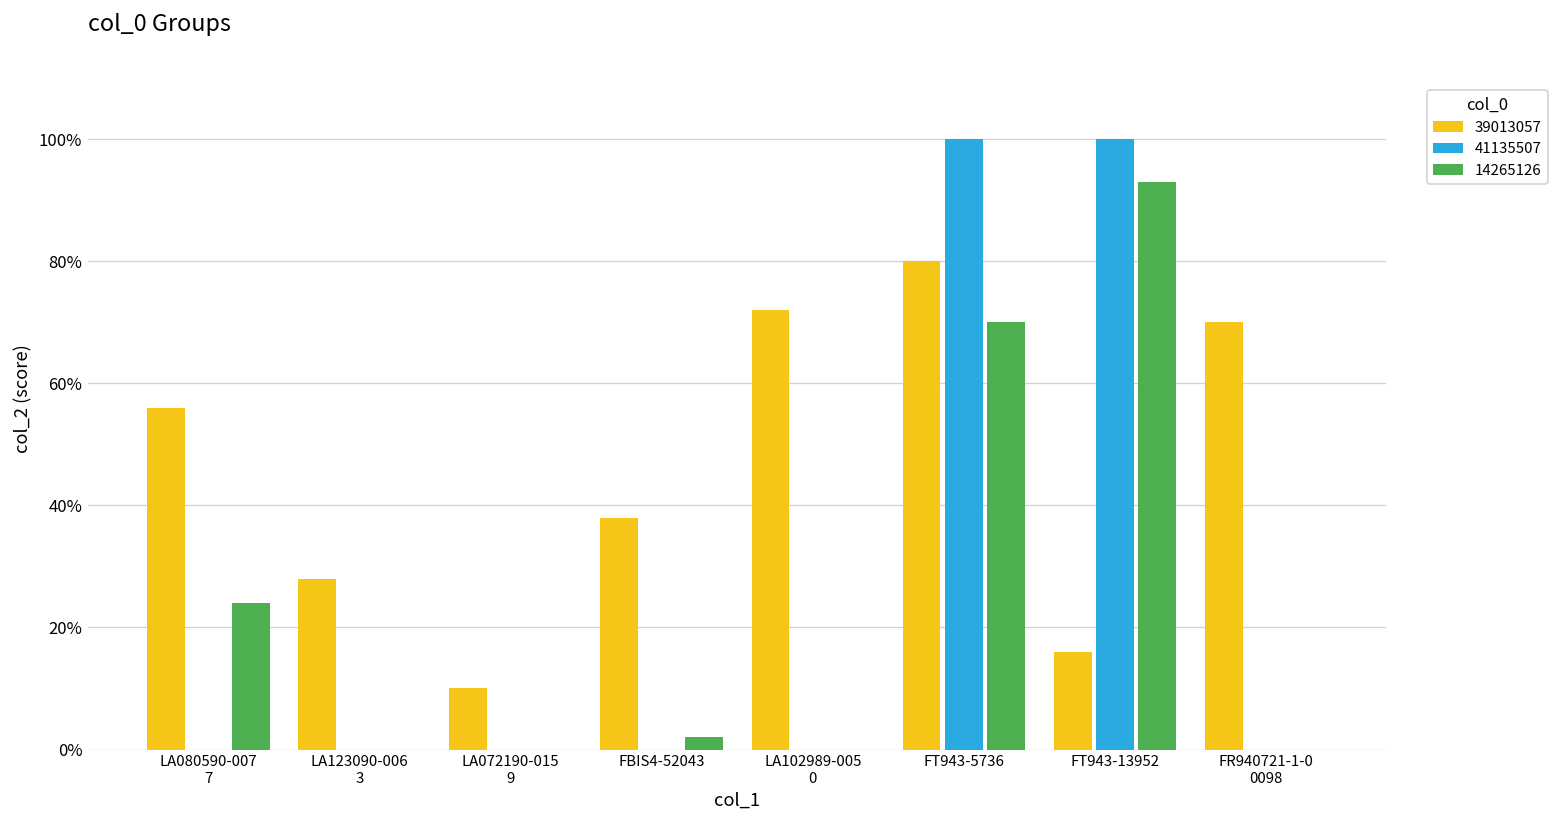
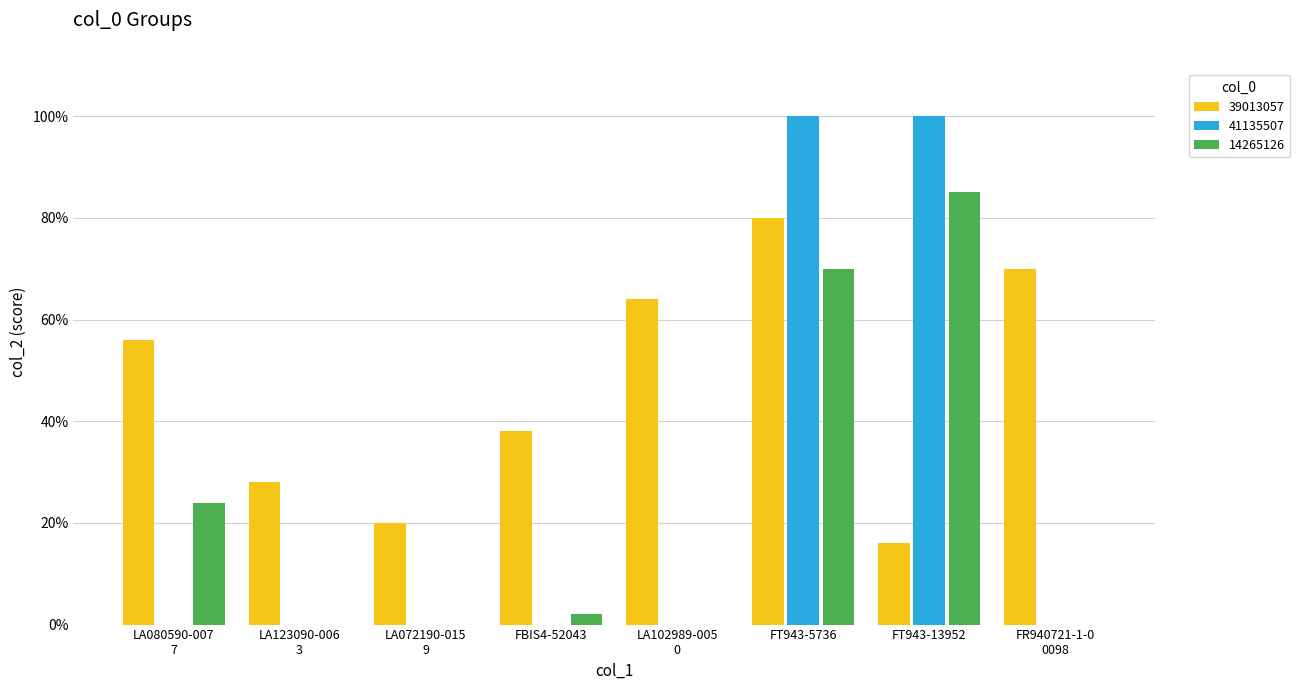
39013057, LA072190-015 9: 10% -> 20%
39013057, LA102989-005 0: 72% -> 64%
14265126, FT943-13952: 93% -> 85%
